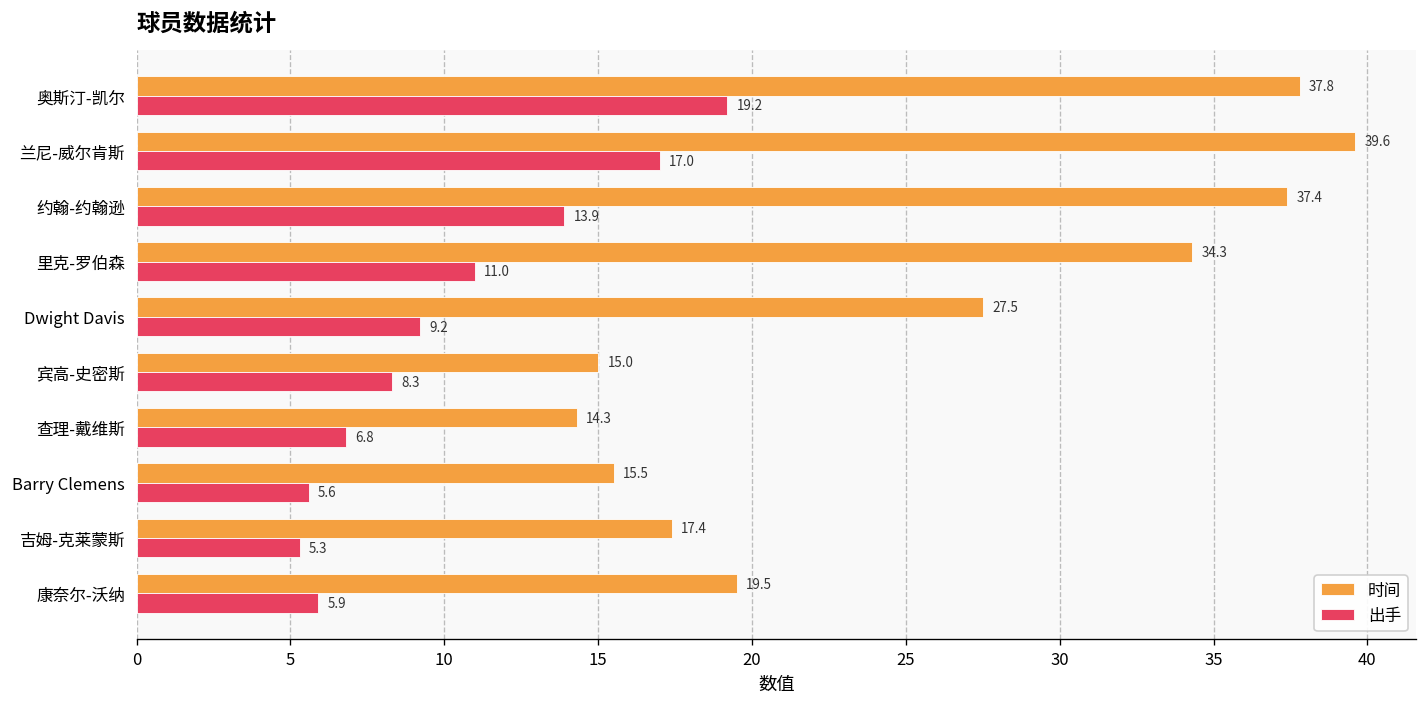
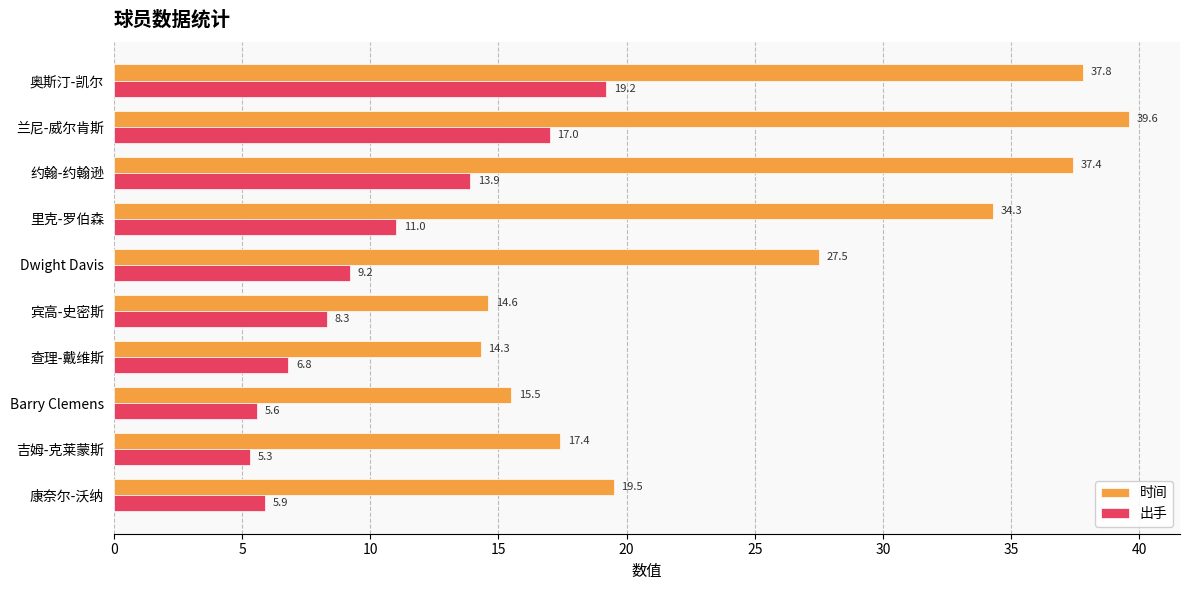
时间, 宾高-史密斯: 15.0 -> 14.6
